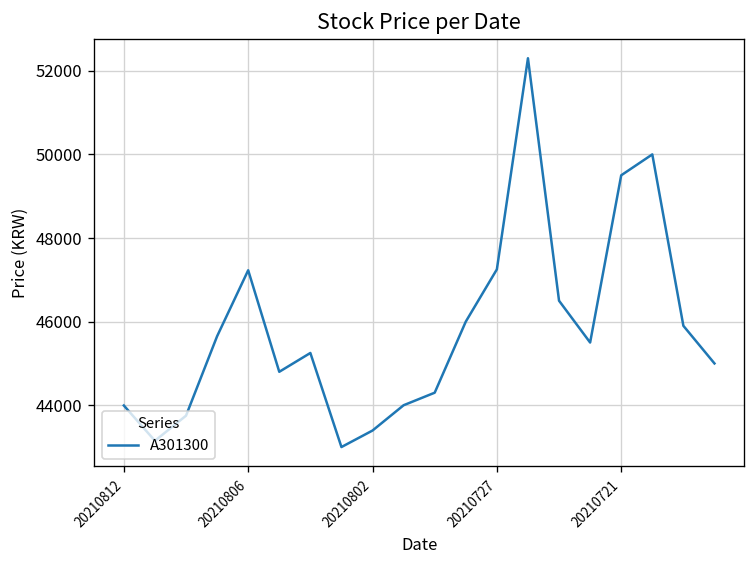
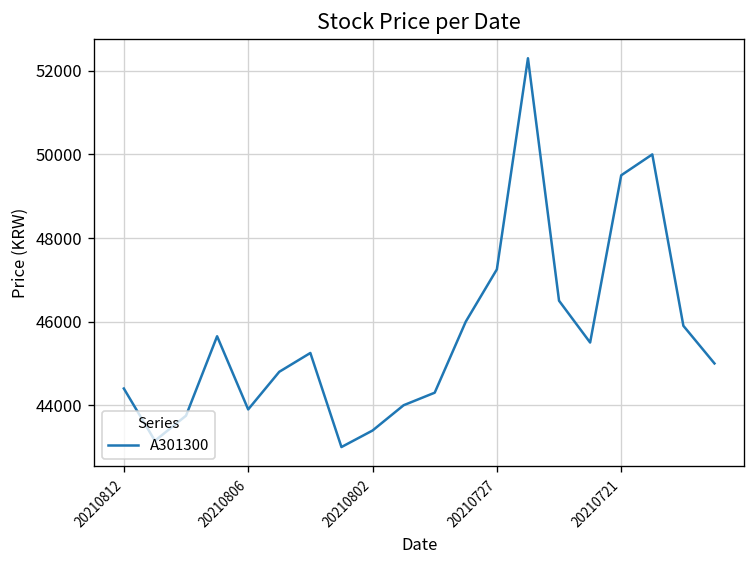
20210812: 44000 -> 44400
20210806: 47200 -> 43900
